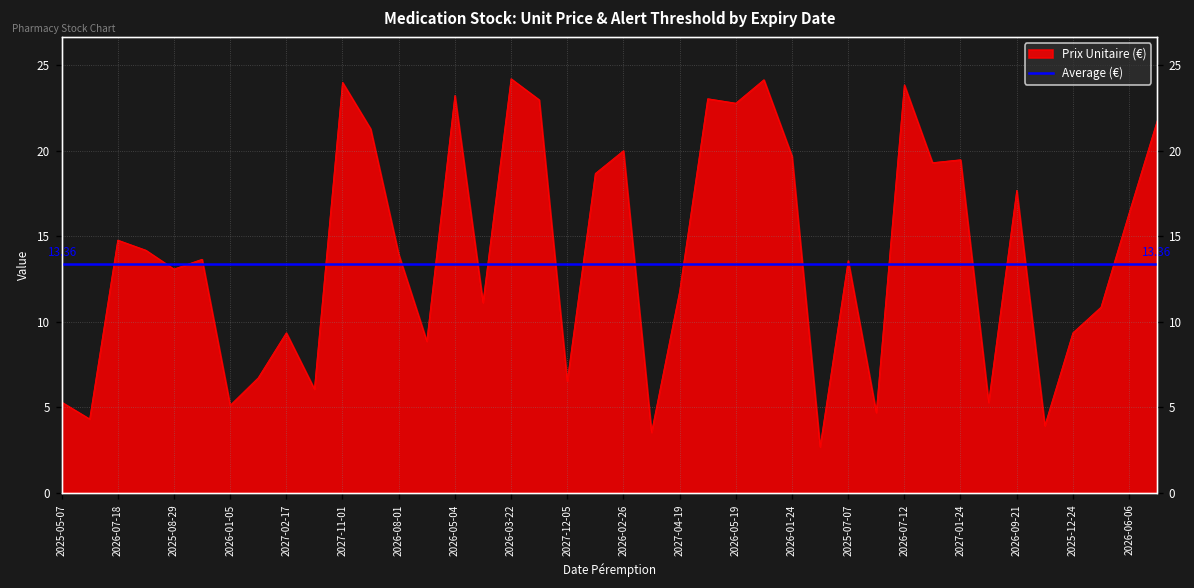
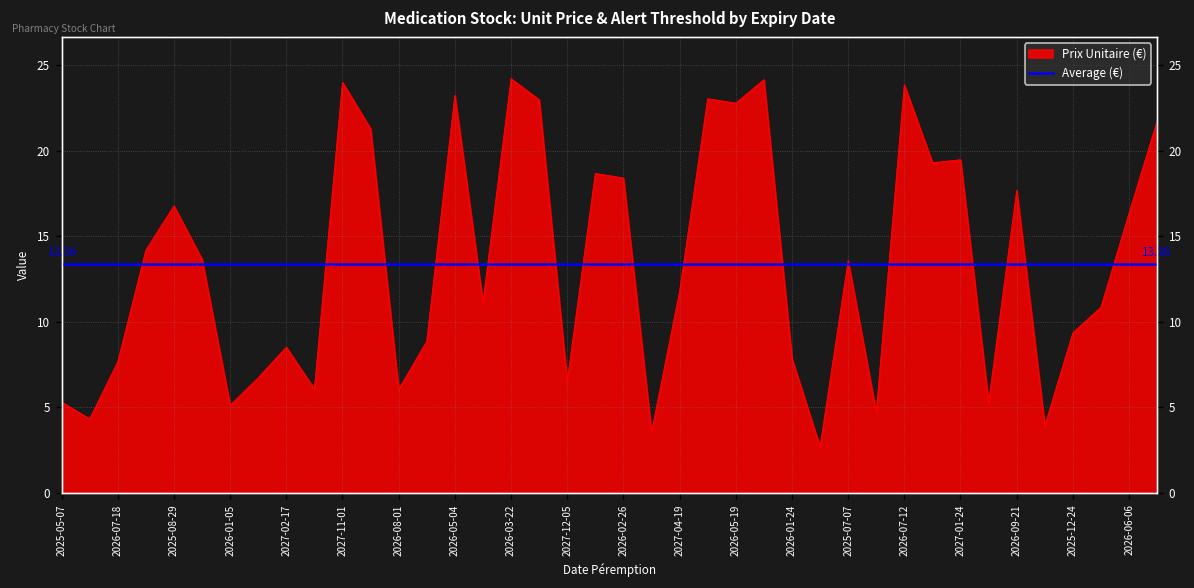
2026-07-18: 14.8 -> 7.7
2025-08-29: 13.1 -> 16.8
2027-02-17: 9.4 -> 8.5
2026-08-01: 13.9 -> 6.0
2026-02-26: 20.0 -> 18.4
2026-01-24: 19.7 -> 7.8
